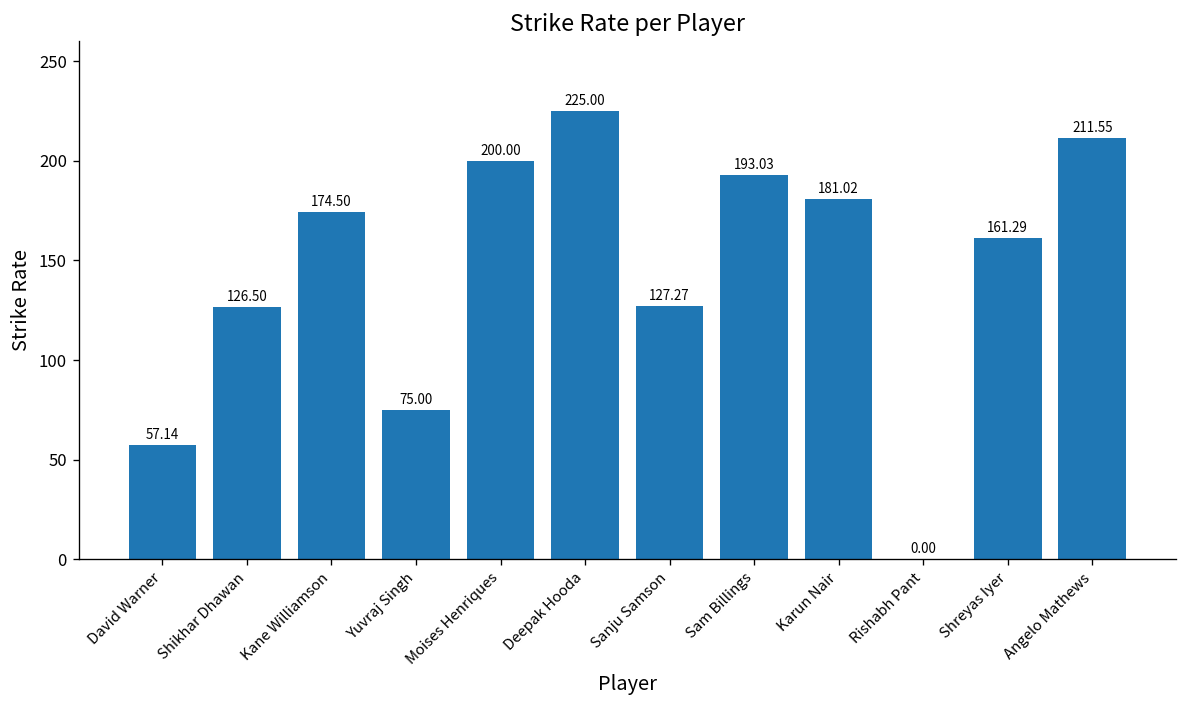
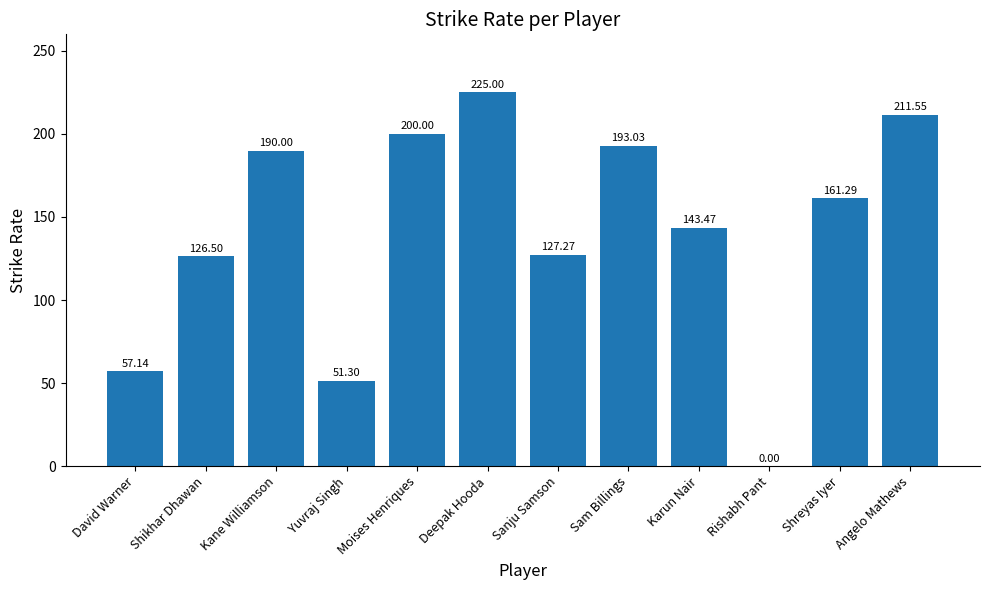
Kane Williamson: 174.50 -> 190.00
Yuvraj Singh: 75.00 -> 51.30
Karun Nair: 181.02 -> 143.47
